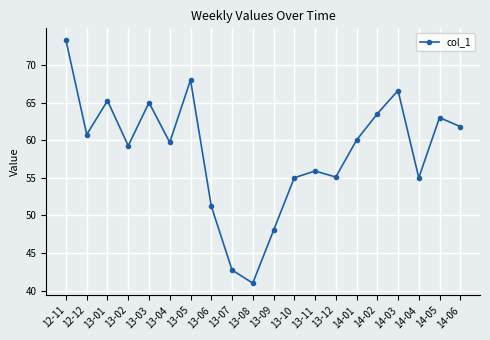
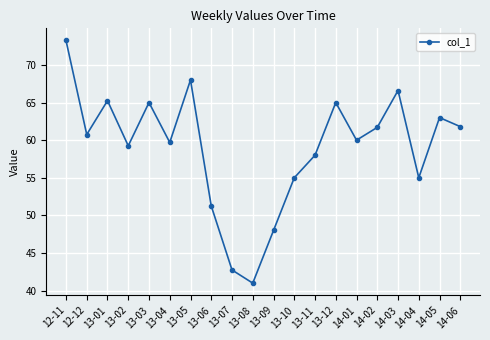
13-11: 56 -> 58
13-12: 55 -> 65
14-02: 64 -> 62
